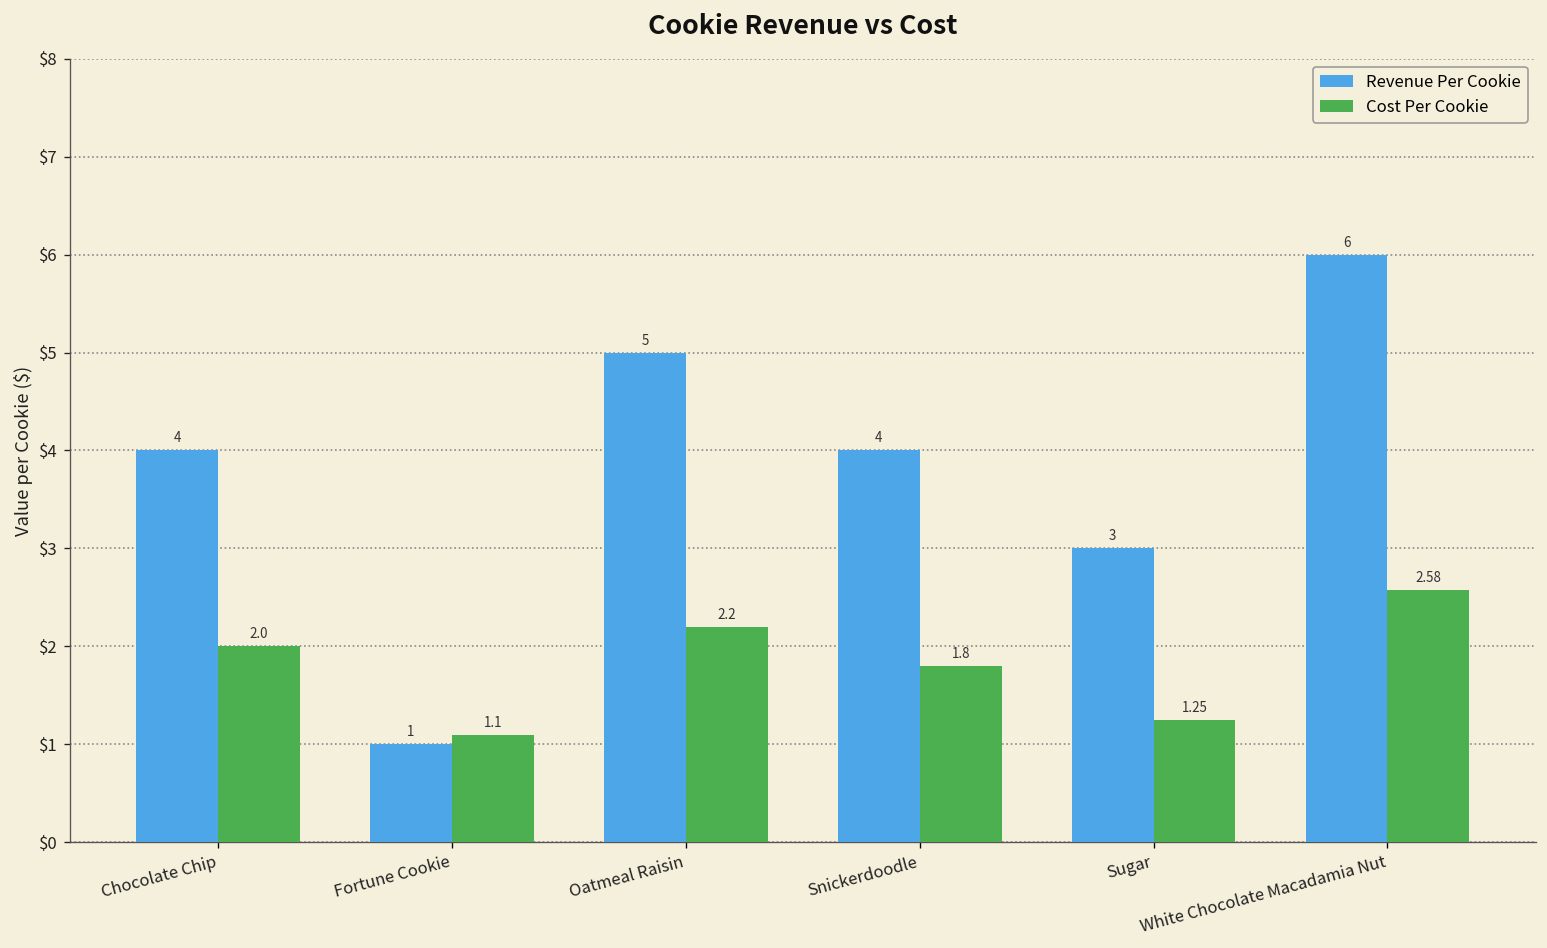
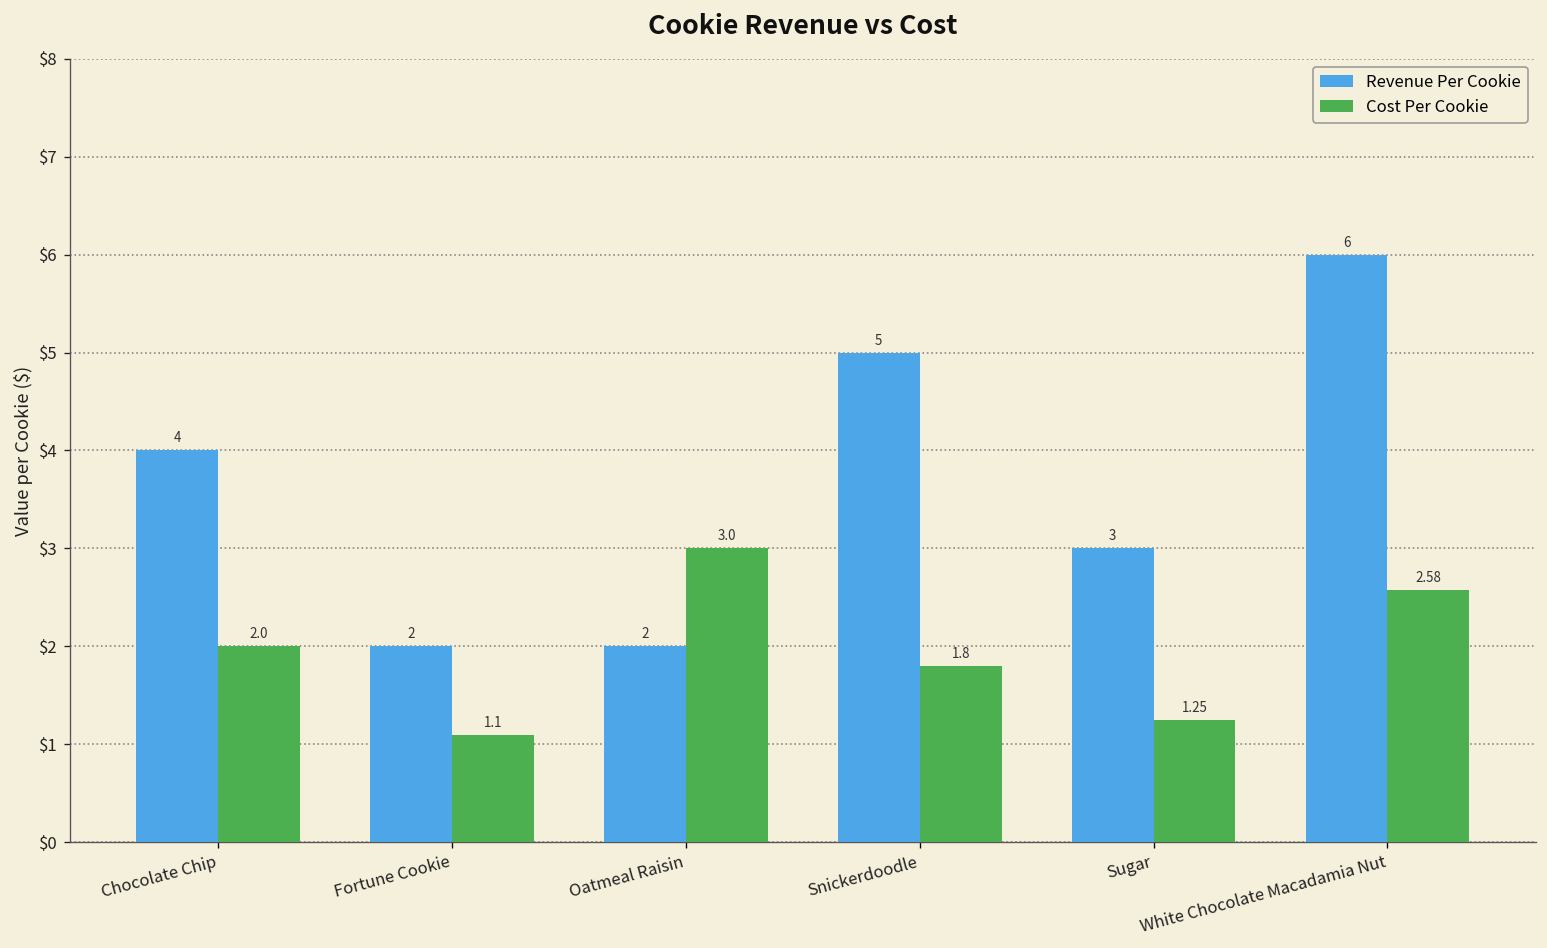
Revenue Per Cookie, Fortune Cookie: 1 -> 2
Revenue Per Cookie, Oatmeal Raisin: 5 -> 2
Cost Per Cookie, Oatmeal Raisin: 2.2 -> 3.0
Revenue Per Cookie, Snickerdoodle: 4 -> 5
